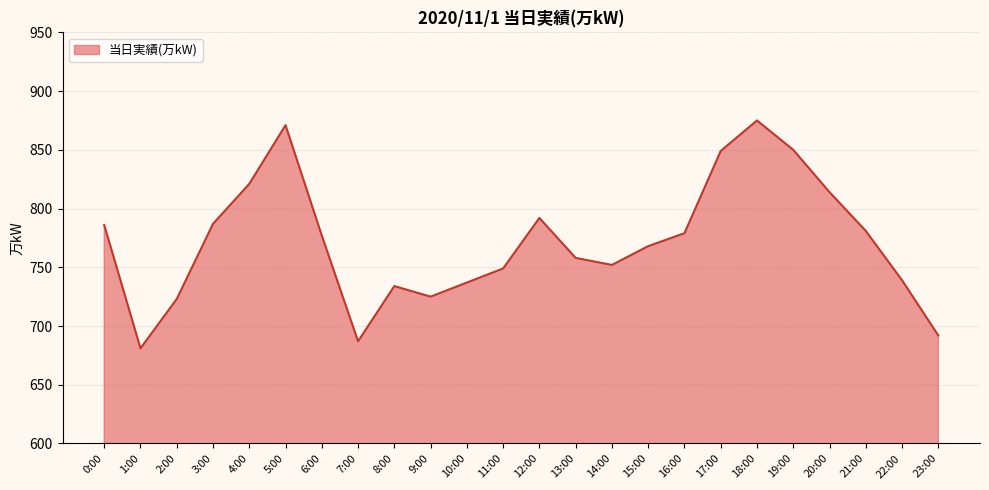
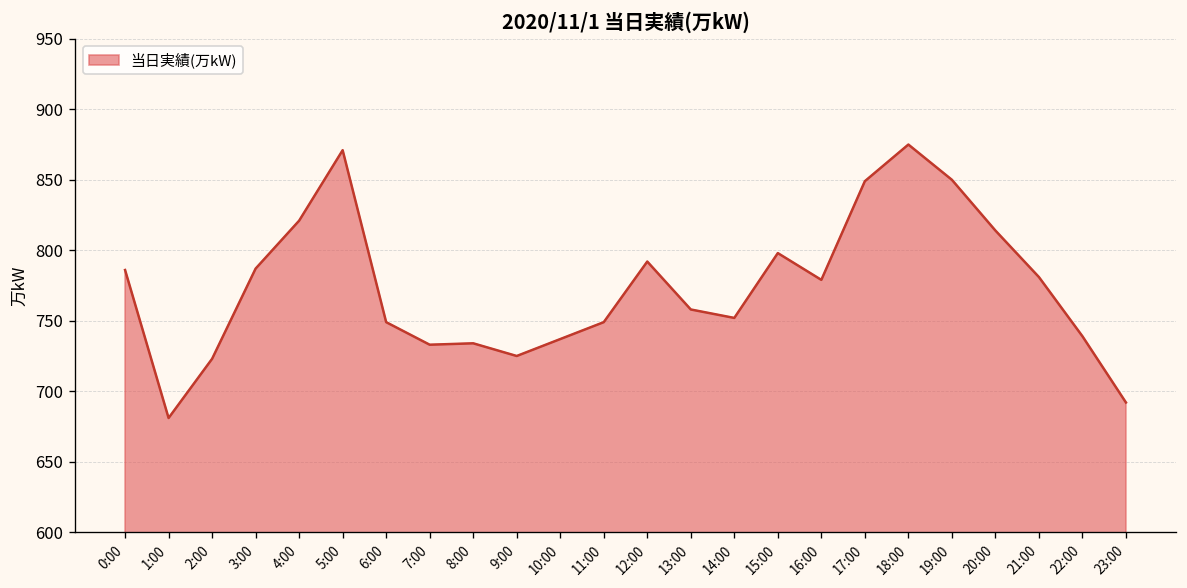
6:00: 777 -> 749
7:00: 687 -> 733
15:00: 768 -> 798
